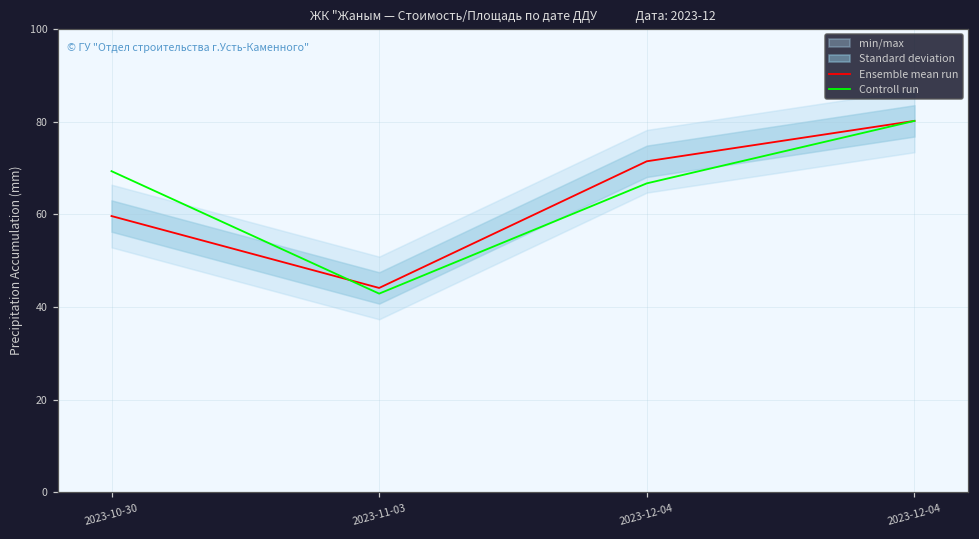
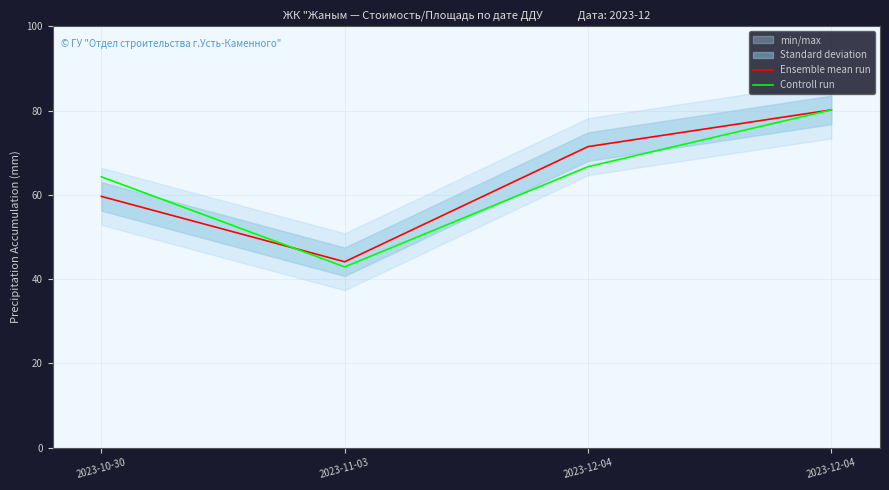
Controll run, 2023-10-30: 69 -> 64
